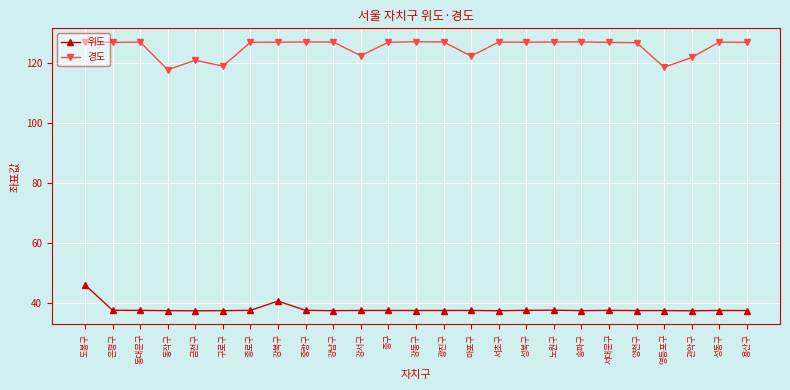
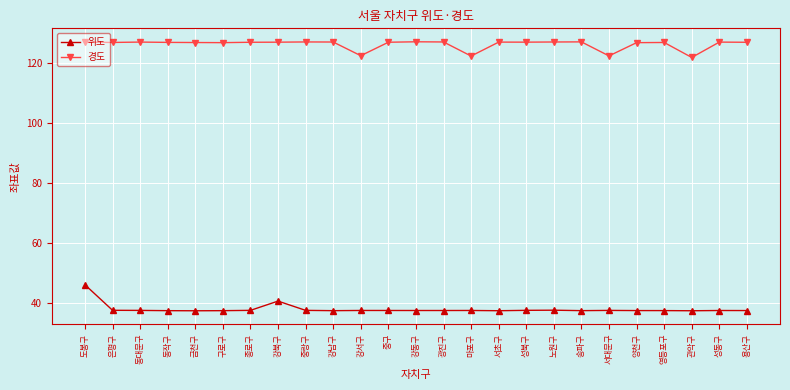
경도, 동작구: 118 -> 127
경도, 금천구: 121 -> 127
경도, 구로구: 119 -> 127
경도, 서대문구: 127 -> 122
경도, 영등포구: 119 -> 127
